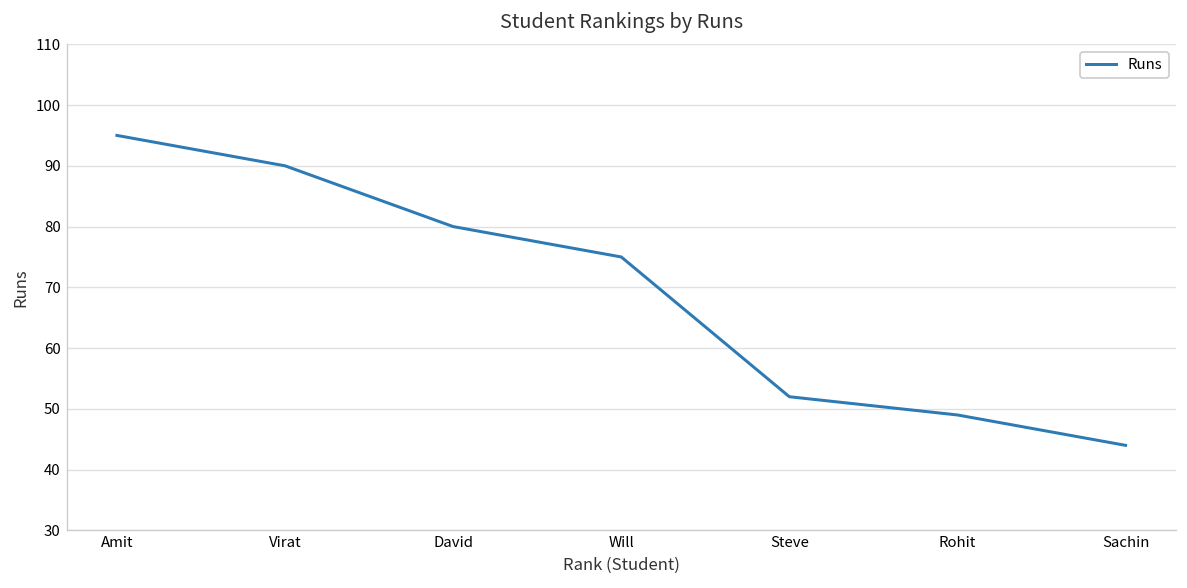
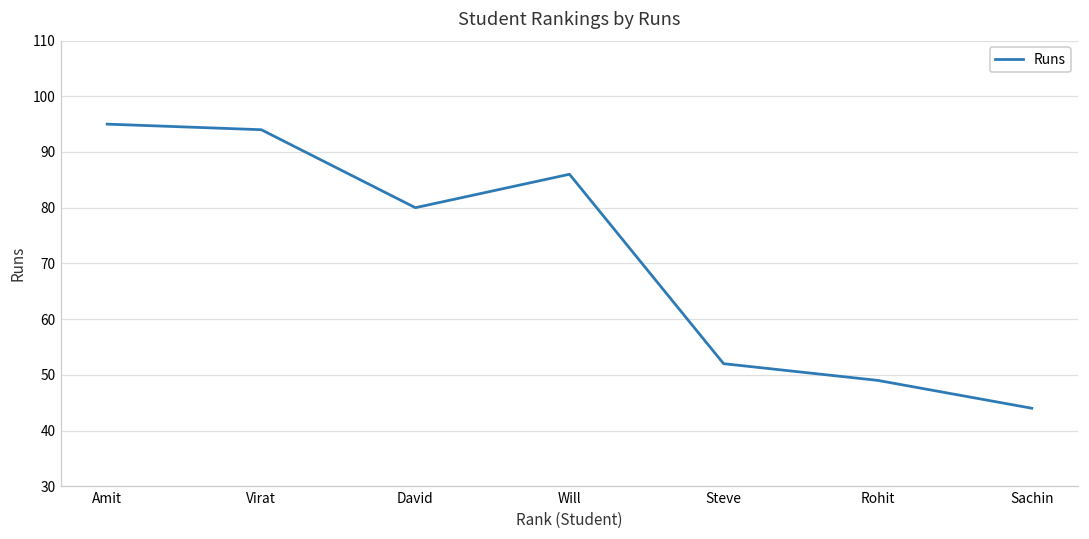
Virat: 90 -> 94
Will: 75 -> 86
